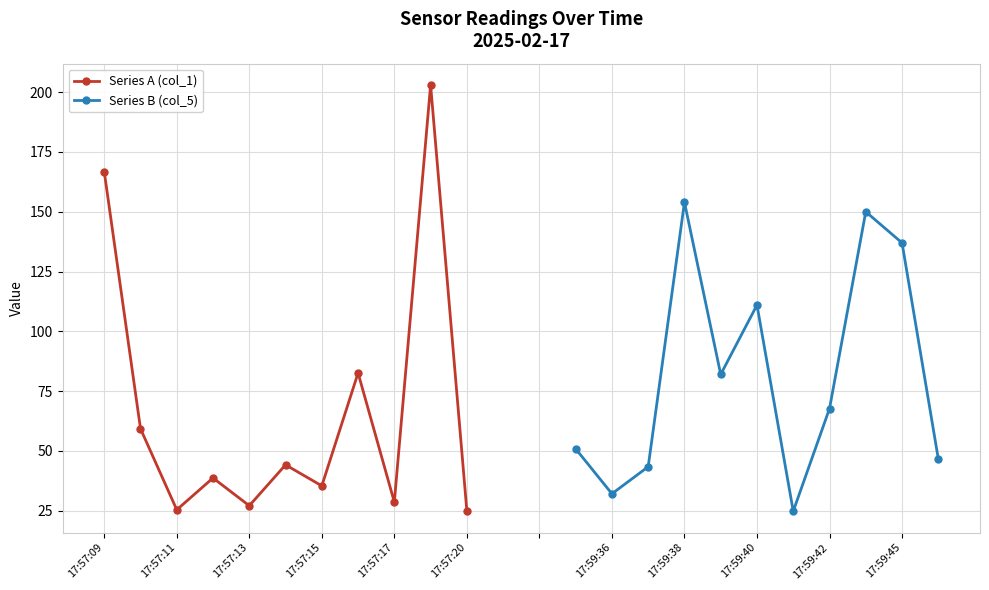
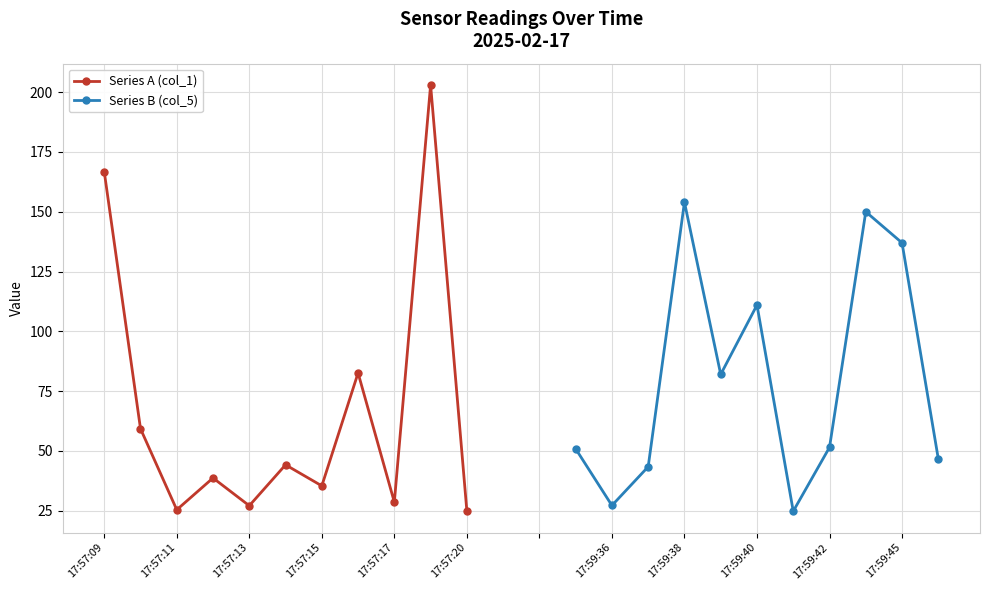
Series B (col_5), 17:59:36: 32 -> 27
Series B (col_5), 17:59:42: 68 -> 52
